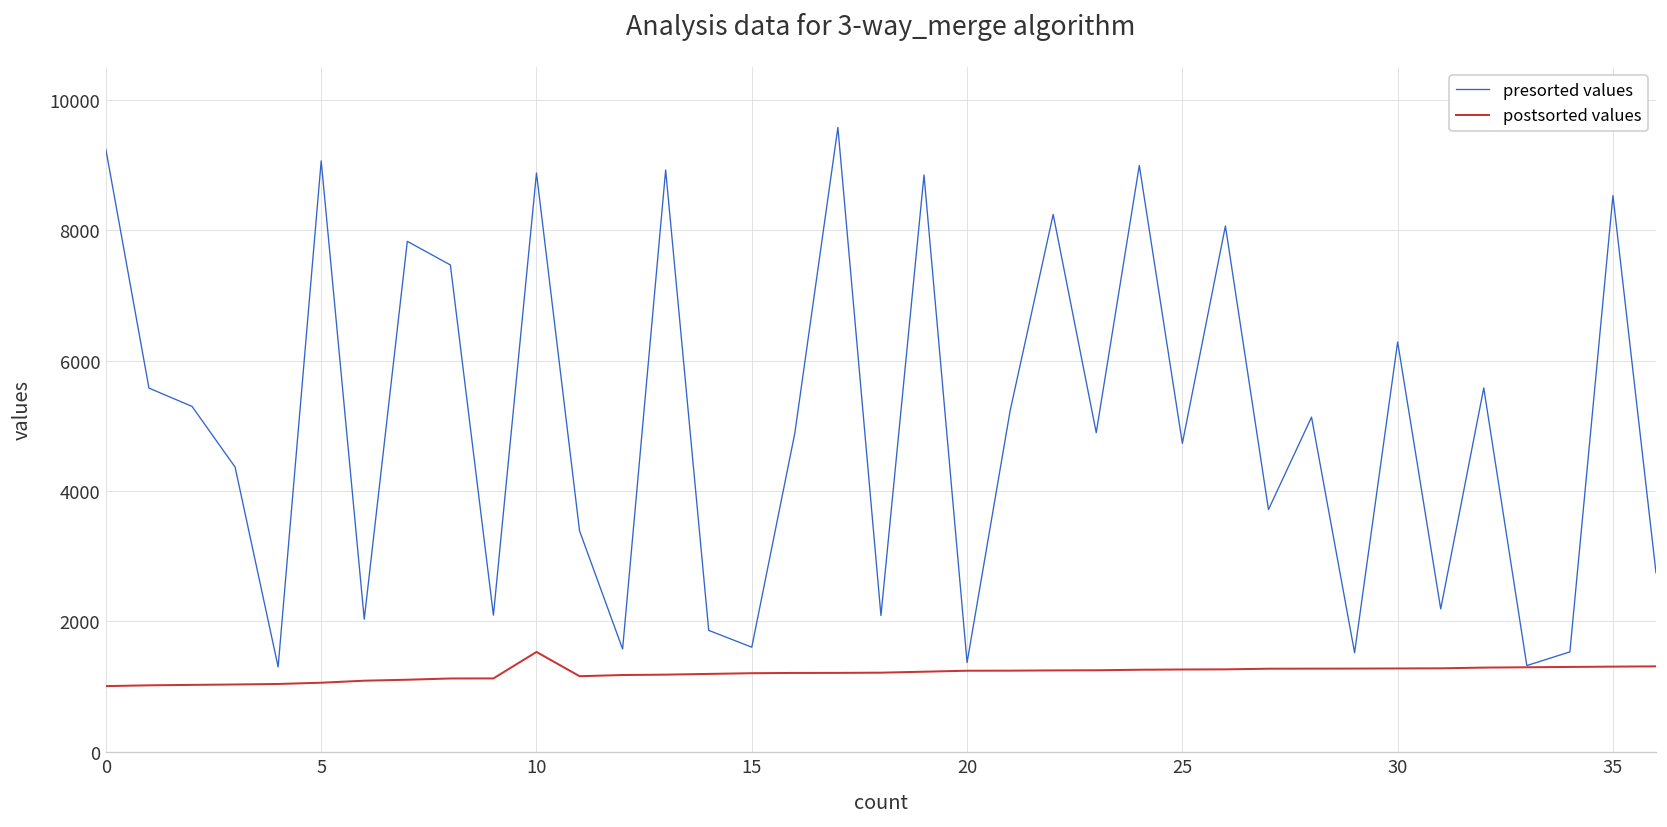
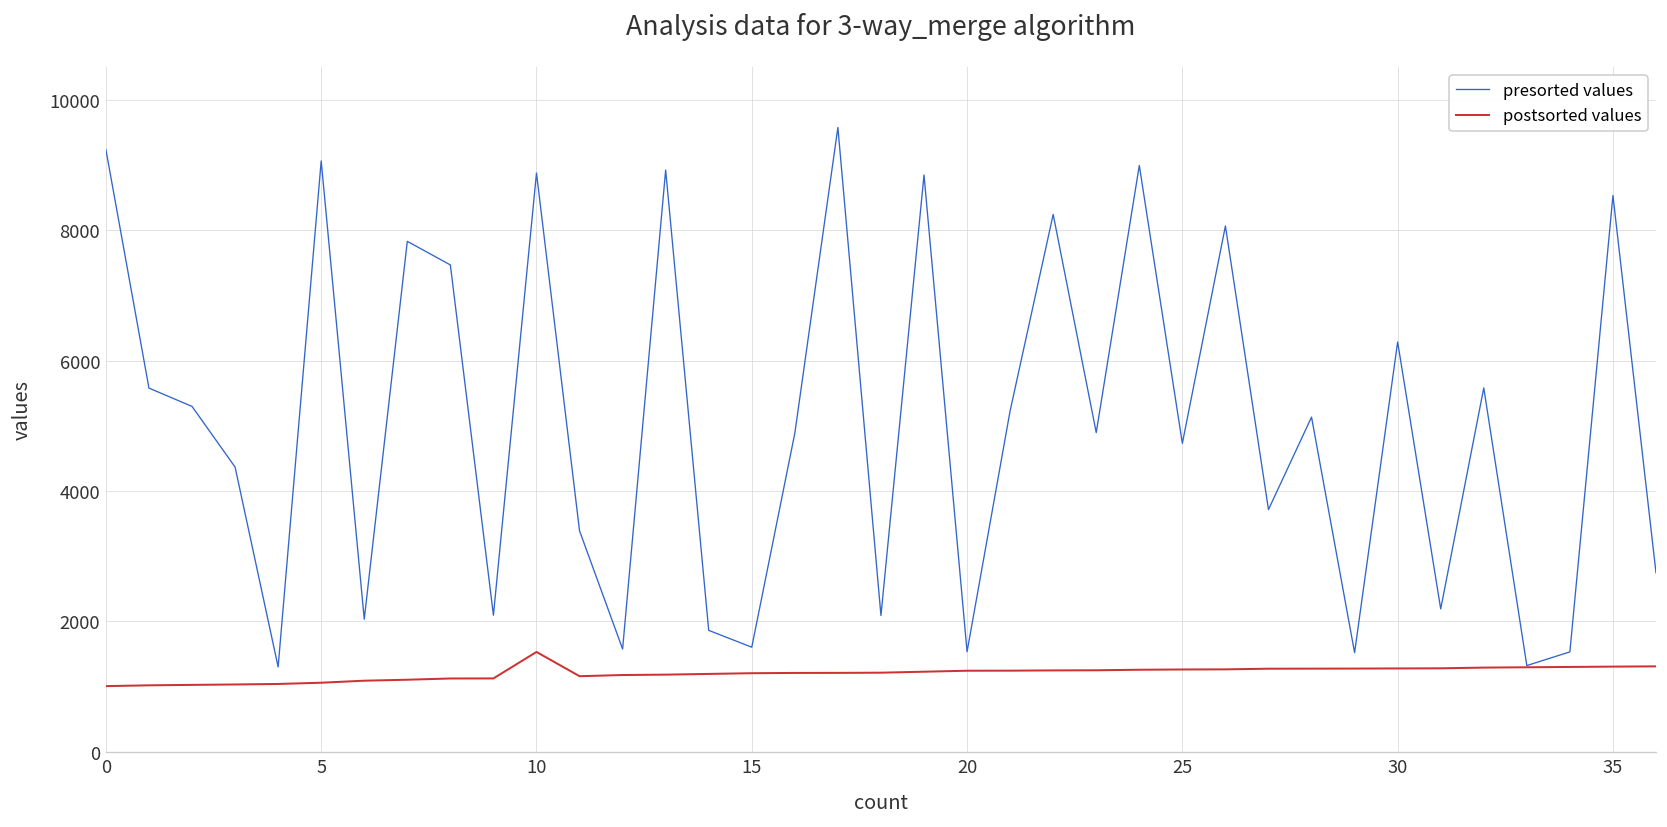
presorted values, 20: 1400 -> 1500
